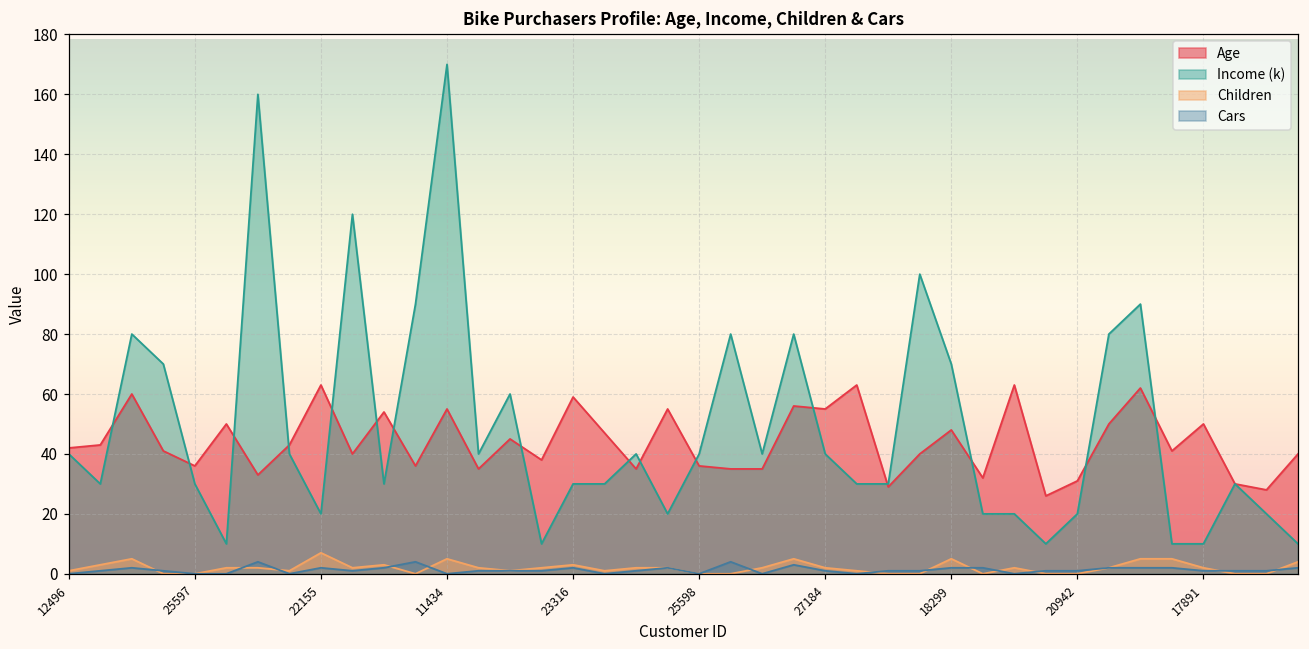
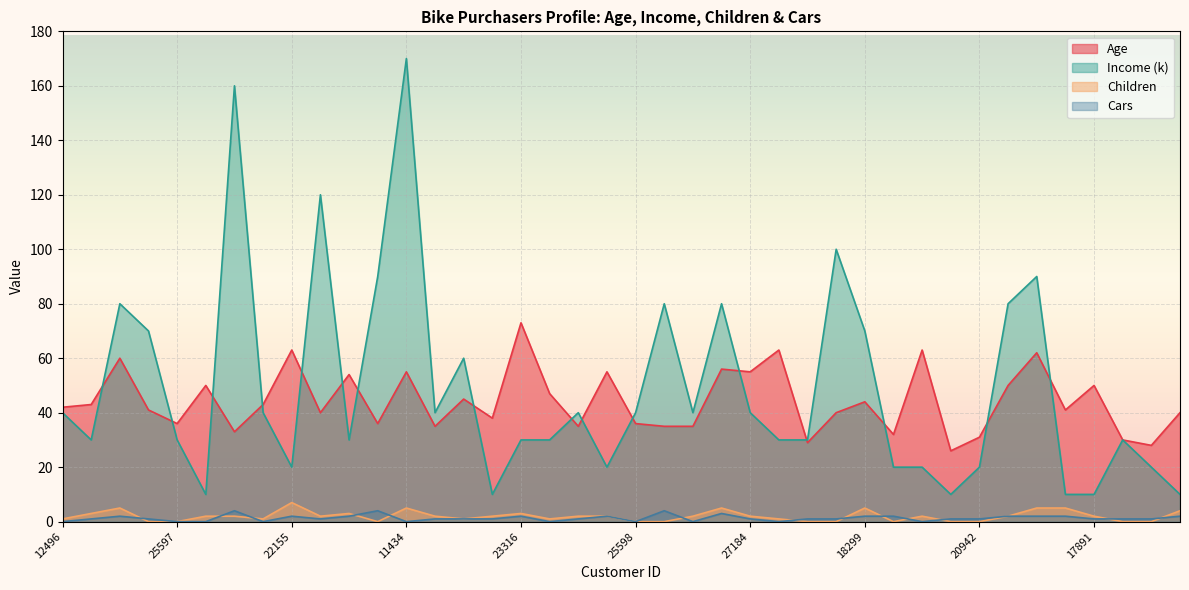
Age, 23316: 59 -> 73
Age, 18299: 48 -> 44
